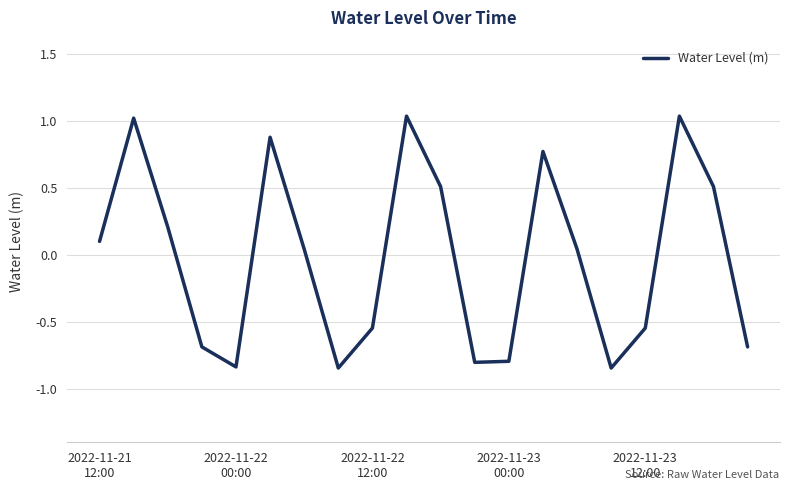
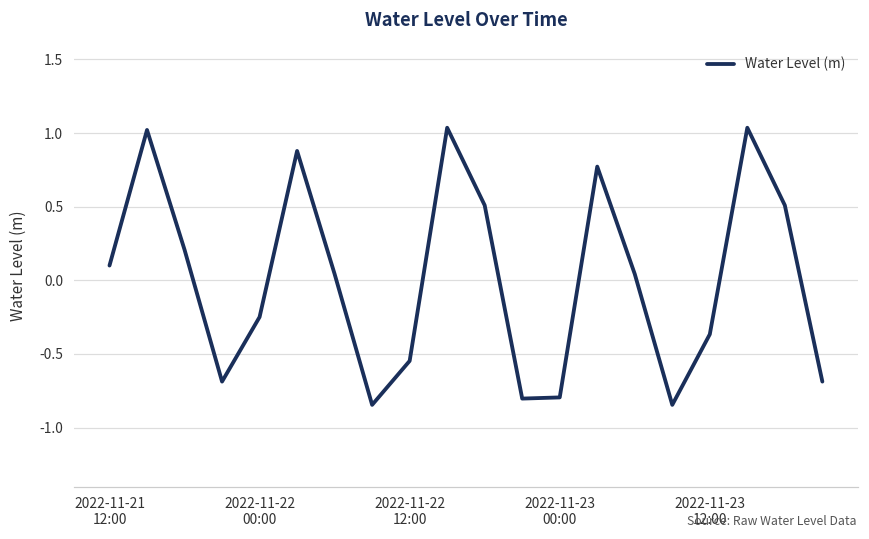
2022-11-22 00:00: -0.84 -> -0.25
2022-11-23 12:00: -0.55 -> -0.37
